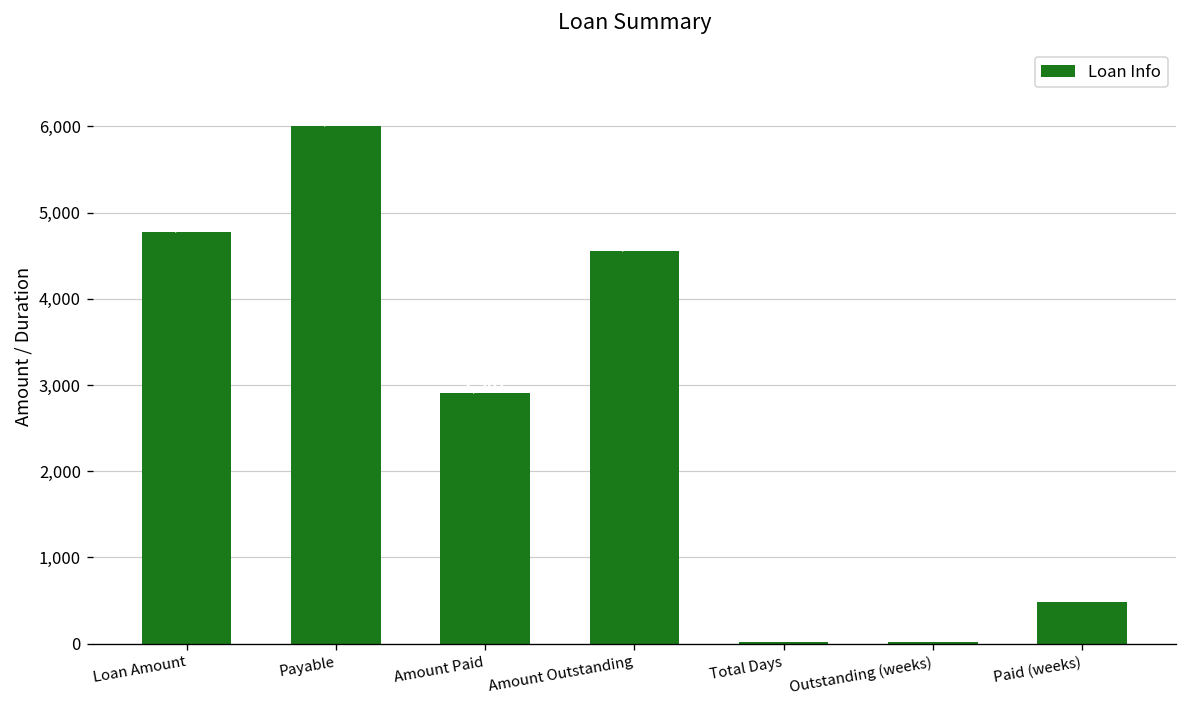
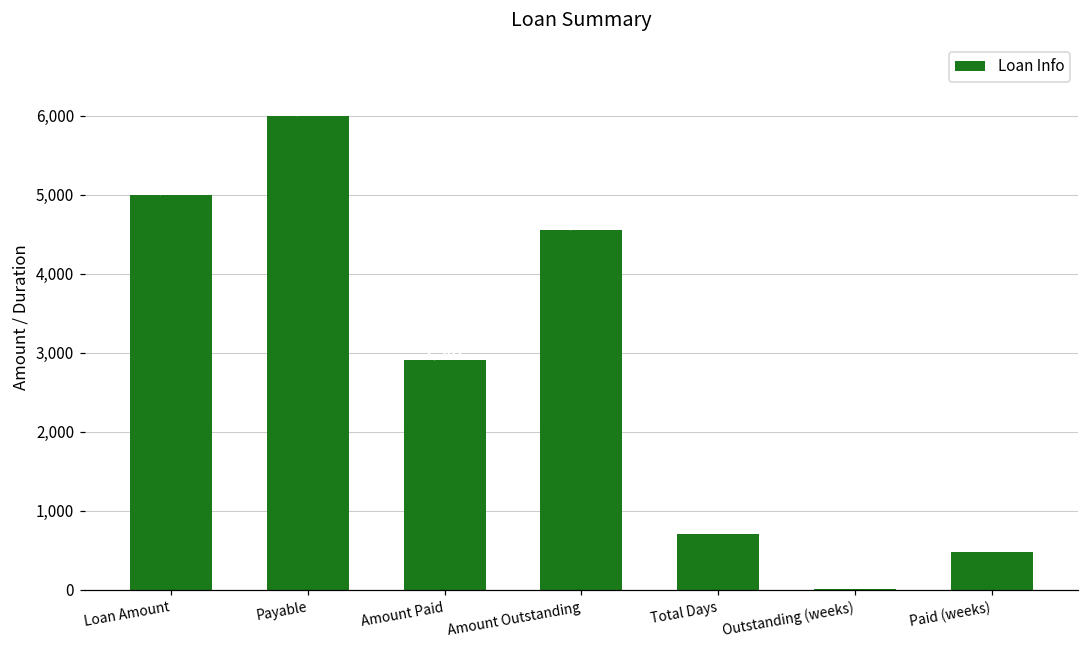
Loan Amount: 4,800 -> 5,000
Total Days: 0 -> 700
